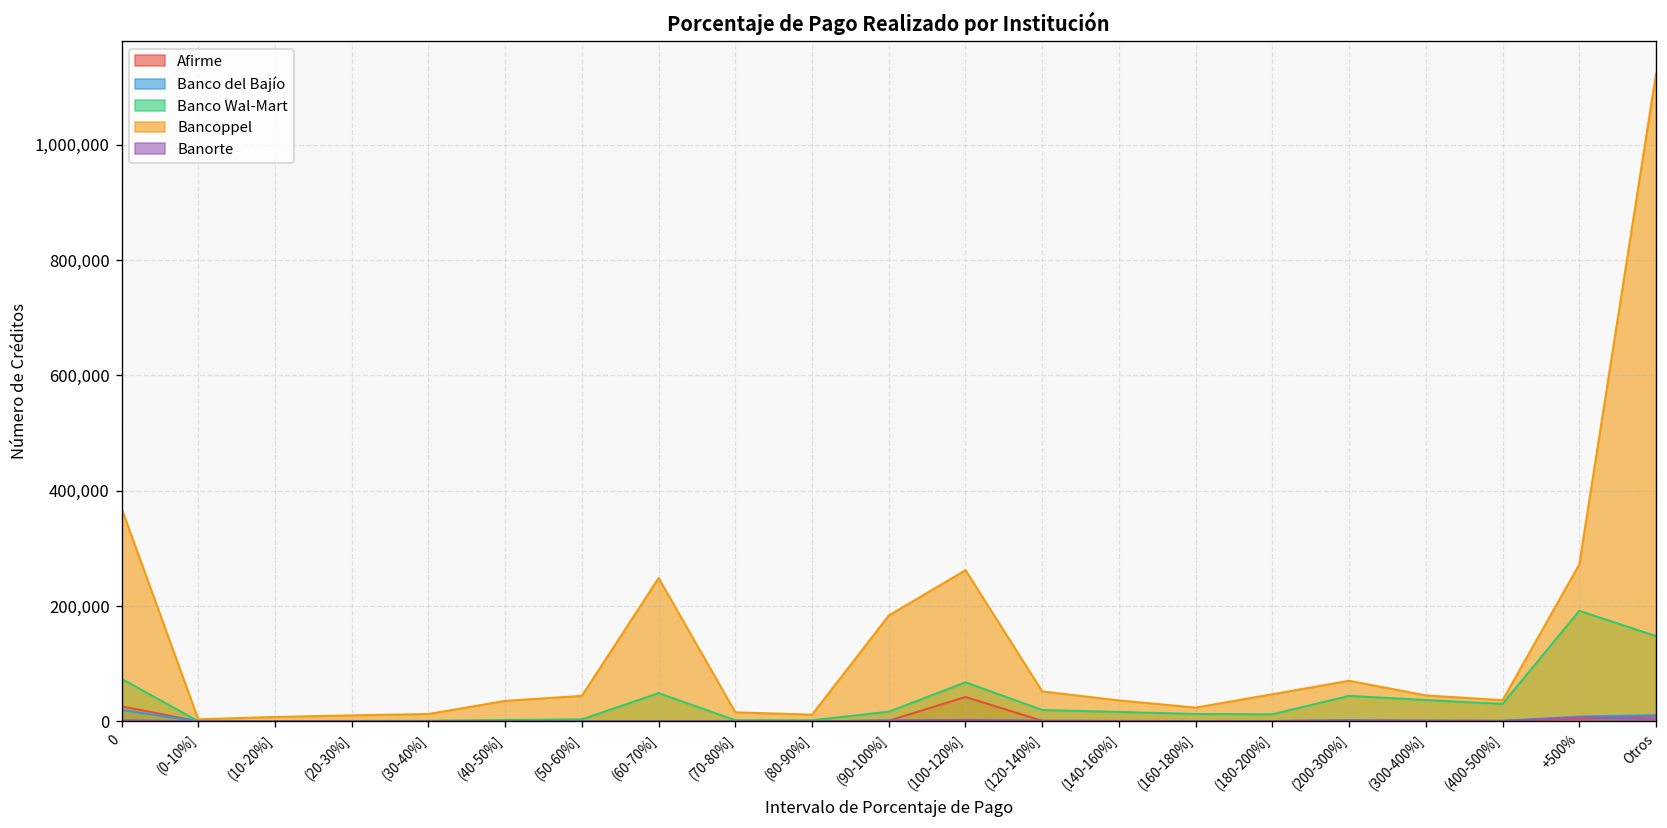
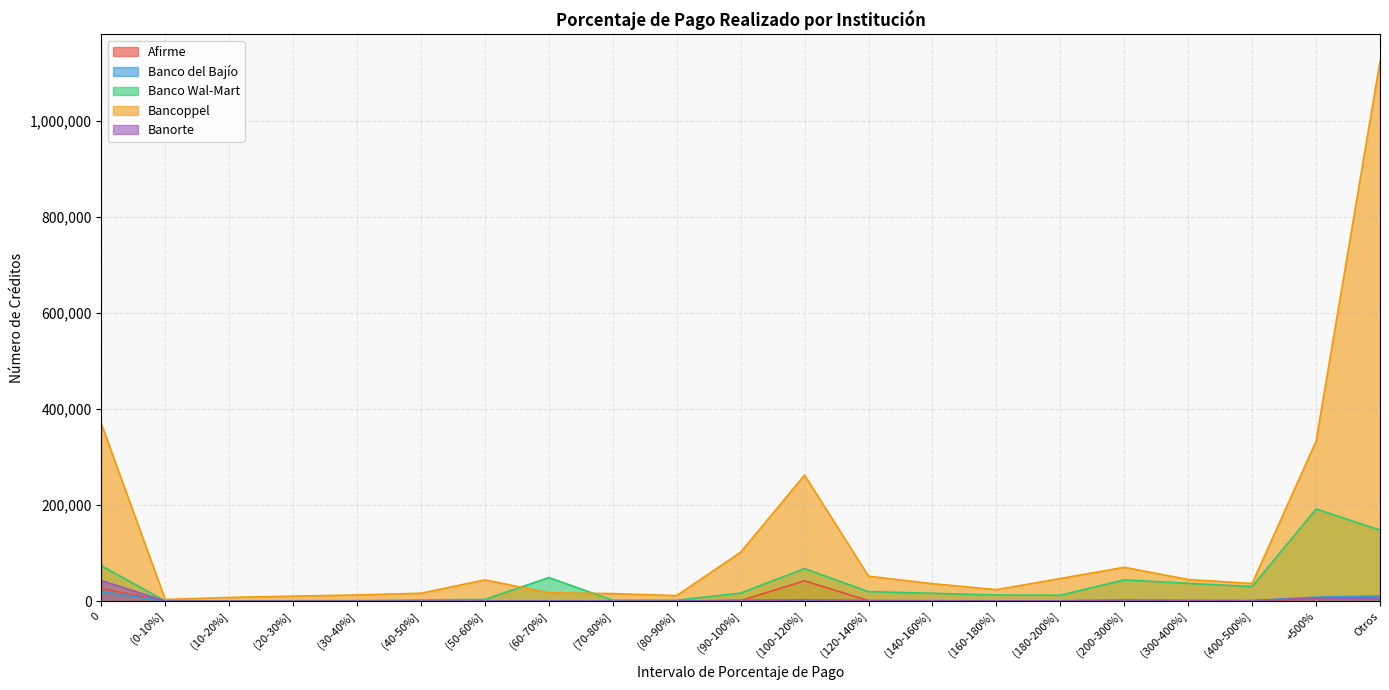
Banorte, 0: 0 -> 40,000
Bancoppel, (40-50%]: 40,000 -> 20,000
Bancoppel, (60-70%]: 250,000 -> 20,000
Bancoppel, (90-100%]: 180,000 -> 100,000
Bancoppel, +500%: 270,000 -> 330,000
